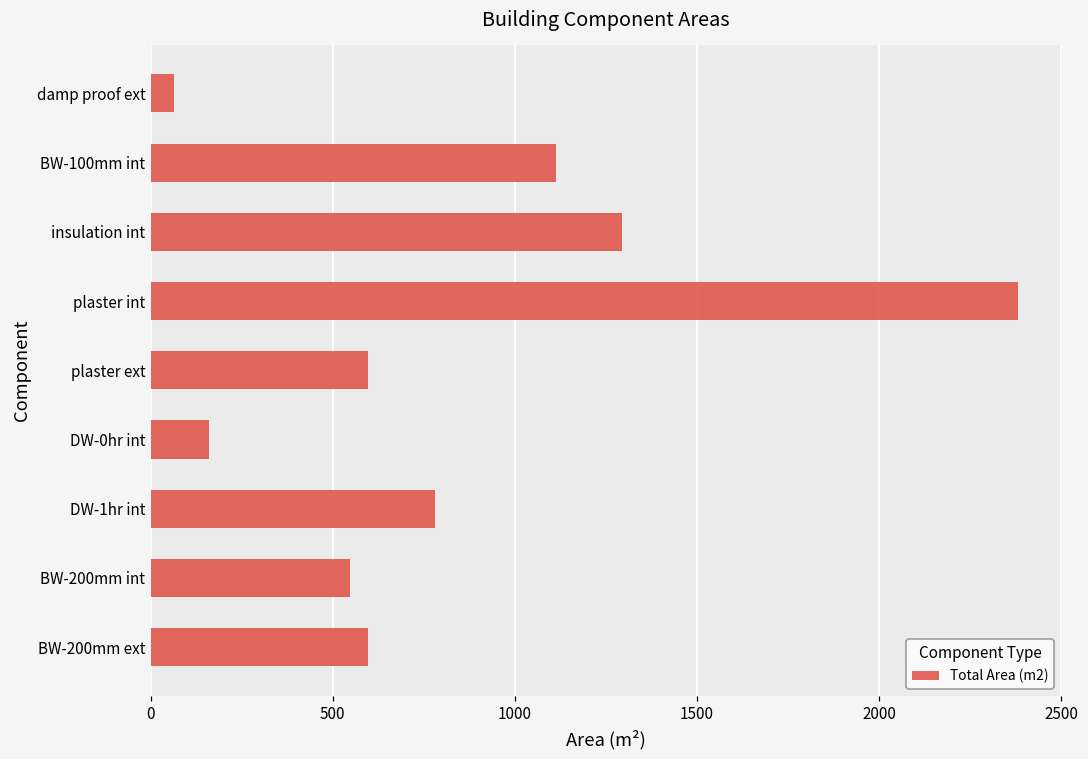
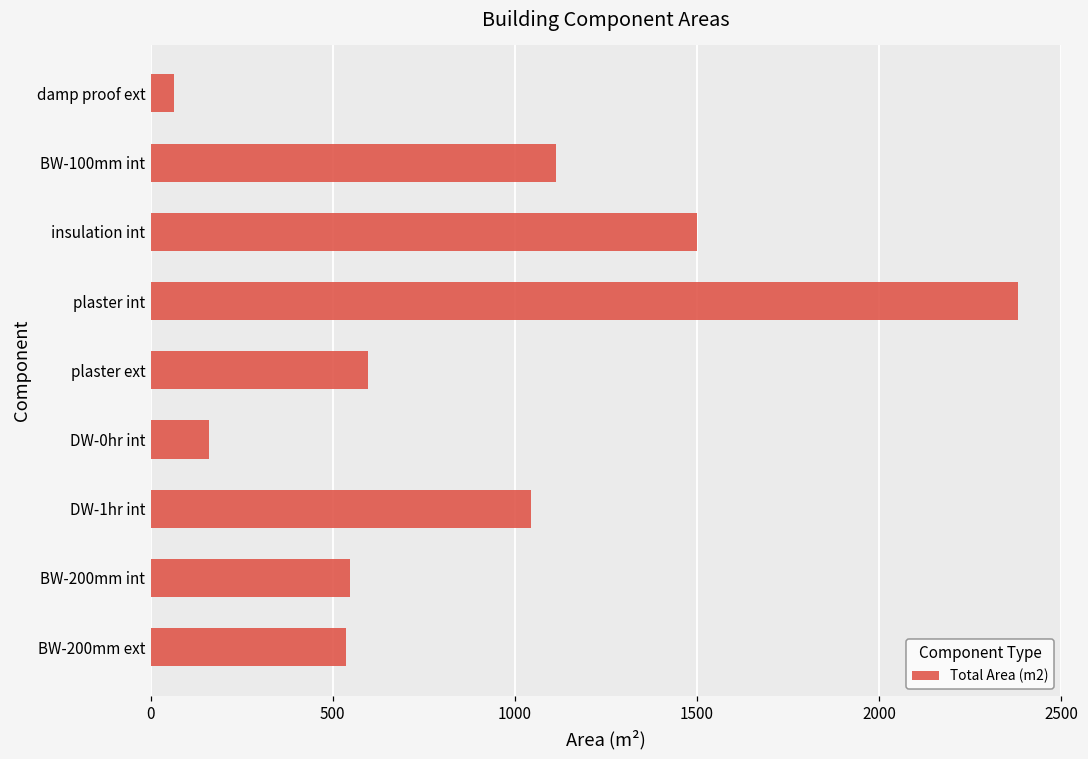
insulation int: 1300 -> 1500
DW-1hr int: 780 -> 1050
BW-200mm ext: 600 -> 530
